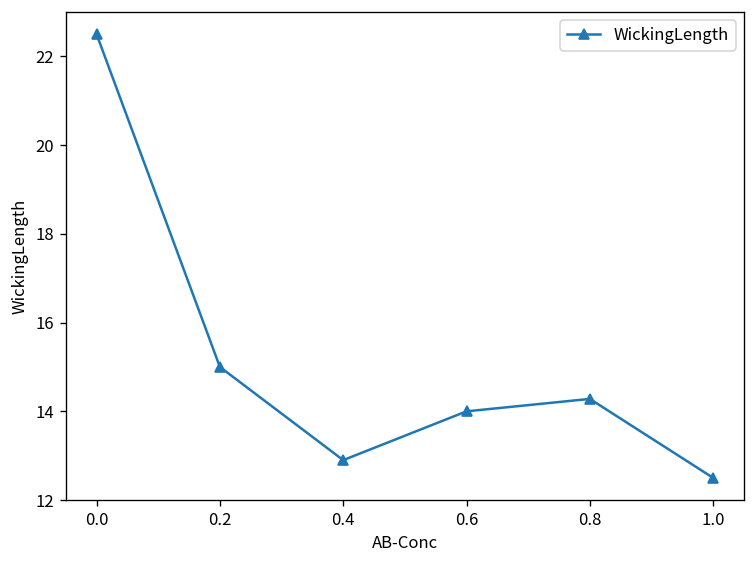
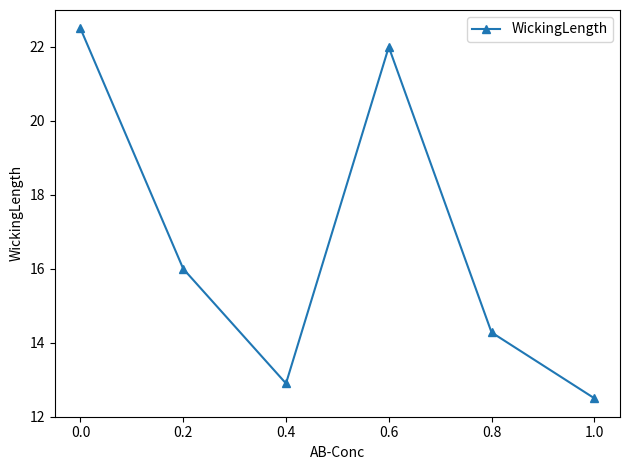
0.2: 15 -> 16
0.6: 14 -> 22
